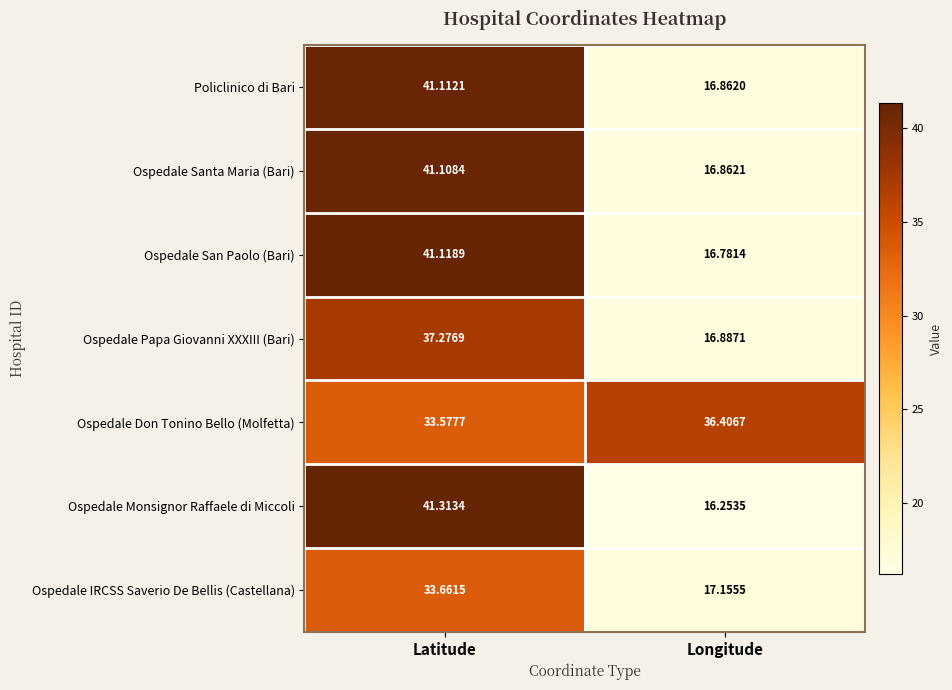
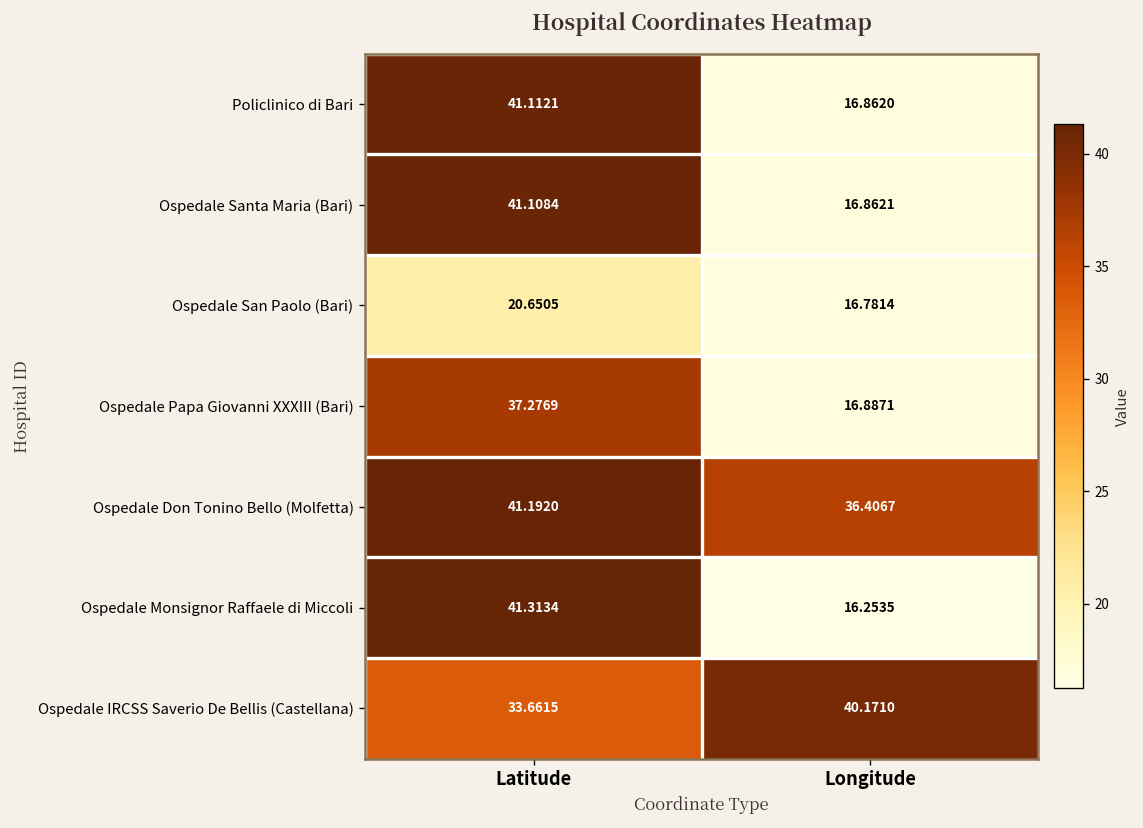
Ospedale San Paolo (Bari), Latitude: 41.1189 -> 20.6505
Ospedale Don Tonino Bello (Molfetta), Latitude: 33.5777 -> 41.1920
Ospedale IRCSS Saverio De Bellis (Castellana), Longitude: 17.1555 -> 40.1710
